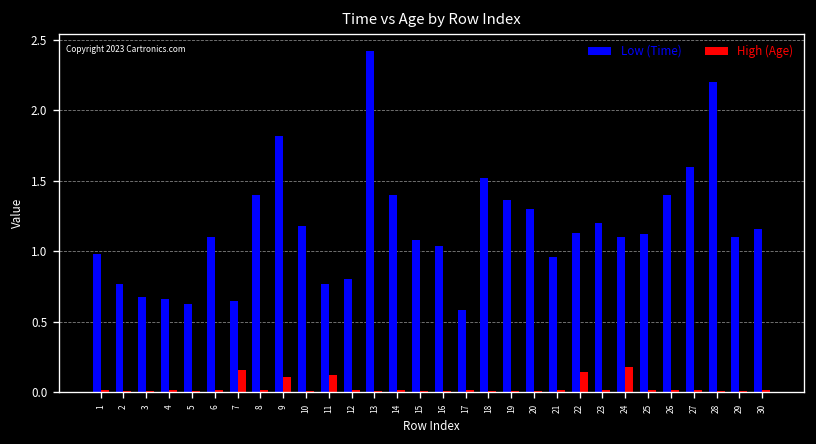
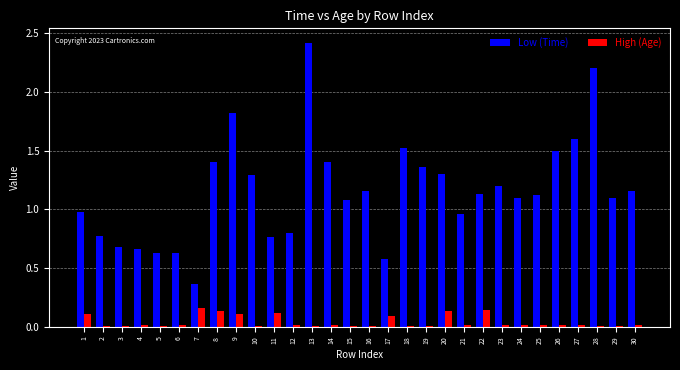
High (Age), 1: 0.02 -> 0.11
Low (Time), 6: 1.10 -> 0.63
Low (Time), 7: 0.65 -> 0.37
High (Age), 8: 0.02 -> 0.13
Low (Time), 10: 1.18 -> 1.30
Low (Time), 16: 1.04 -> 1.16
High (Age), 17: 0.02 -> 0.09
High (Age), 20: 0.01 -> 0.13
High (Age), 24: 0.18 -> 0.02
Low (Time), 26: 1.4 -> 1.5
